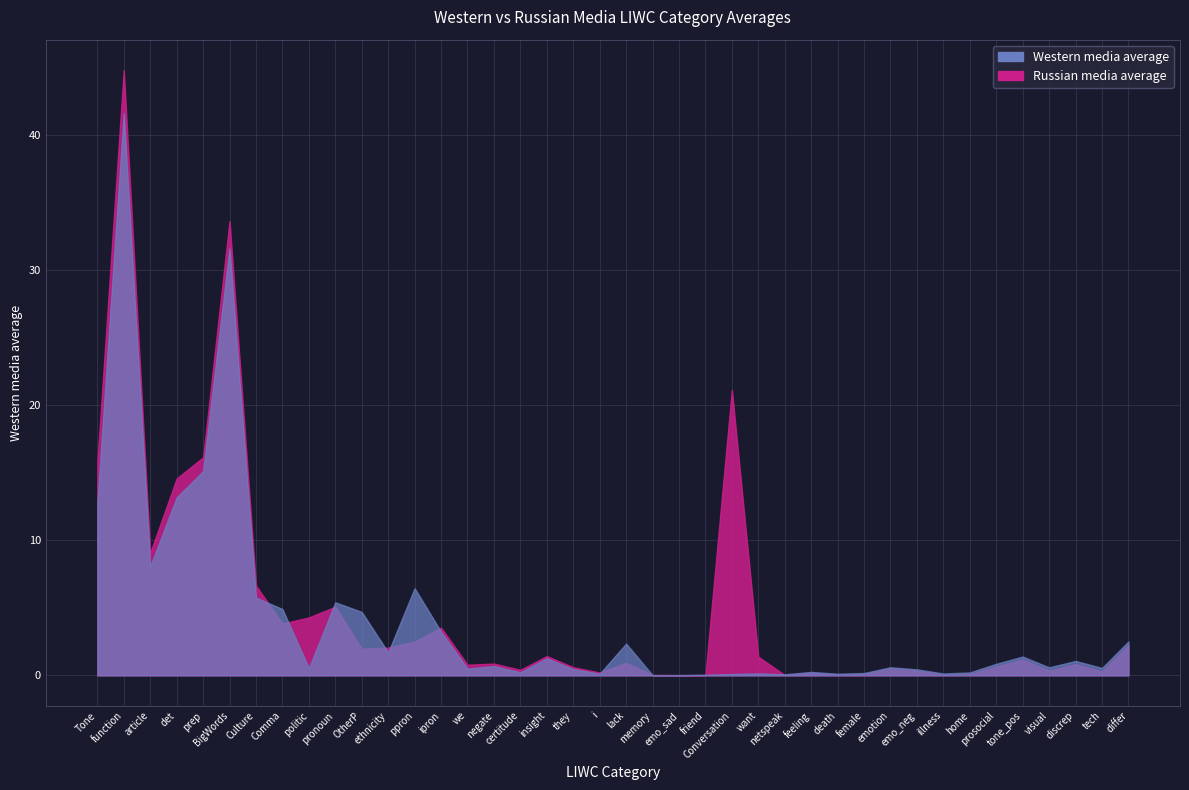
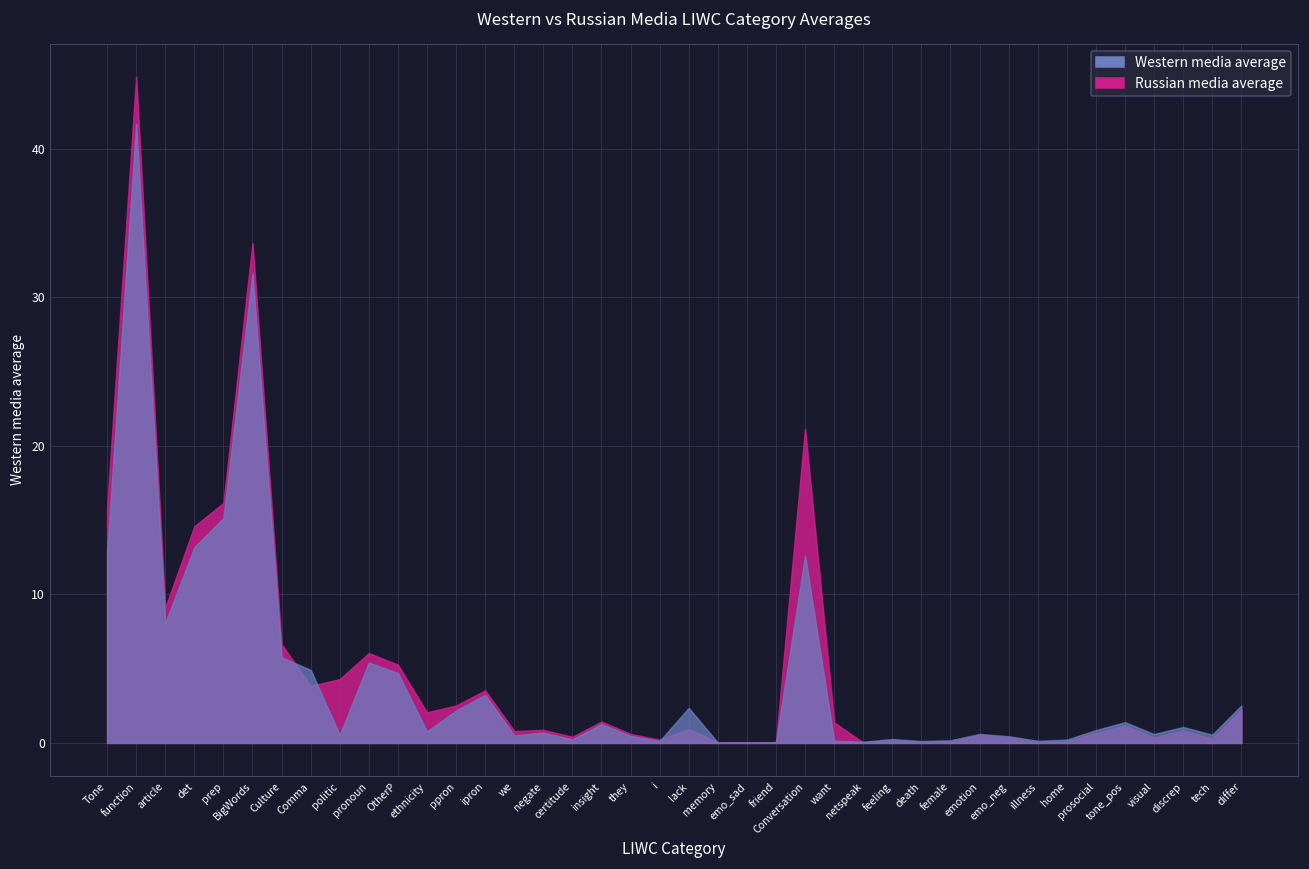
Russian media average, pronoun: 5.1 -> 6.0
Russian media average, OtherP: 2.0 -> 5.3
Western media average, ethnicity: 1.7 -> 0.8
Western media average, ppron: 6.5 -> 2.2
Western media average, Conversation: 0.1 -> 12.6
